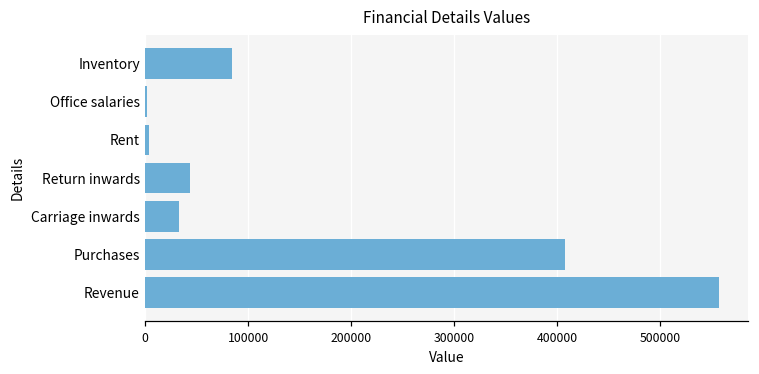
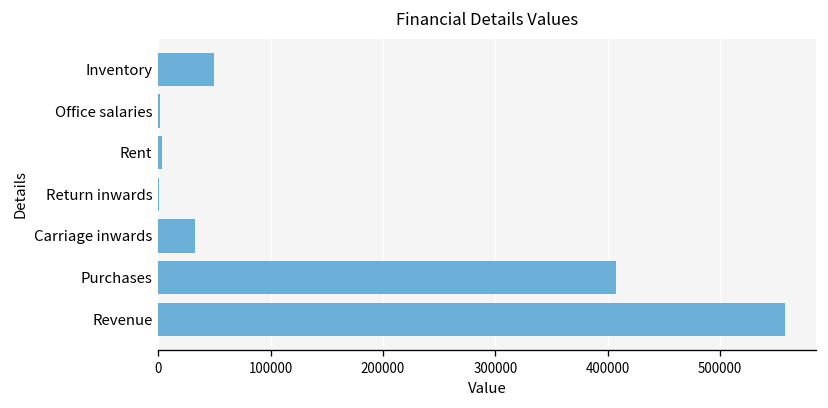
Inventory: 80000 -> 50000
Return inwards: 40000 -> 0
